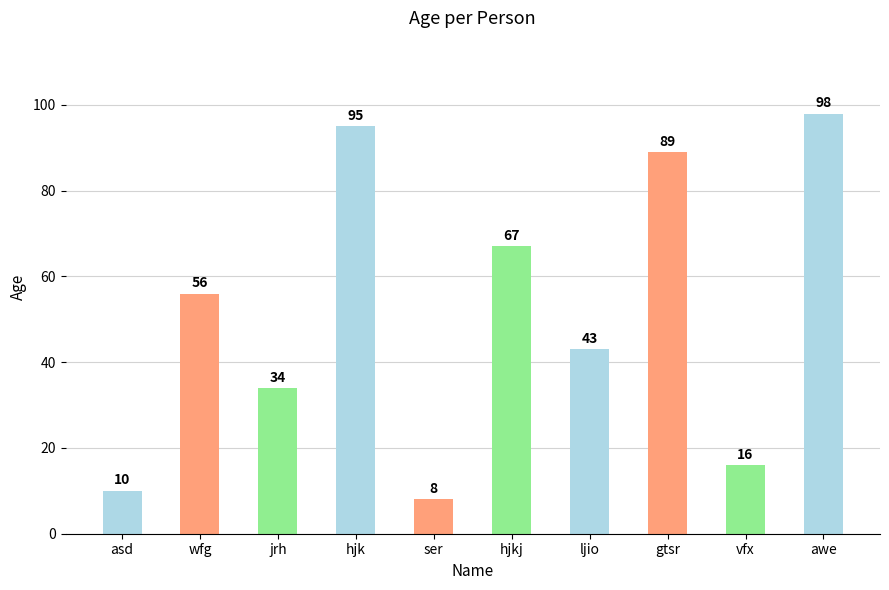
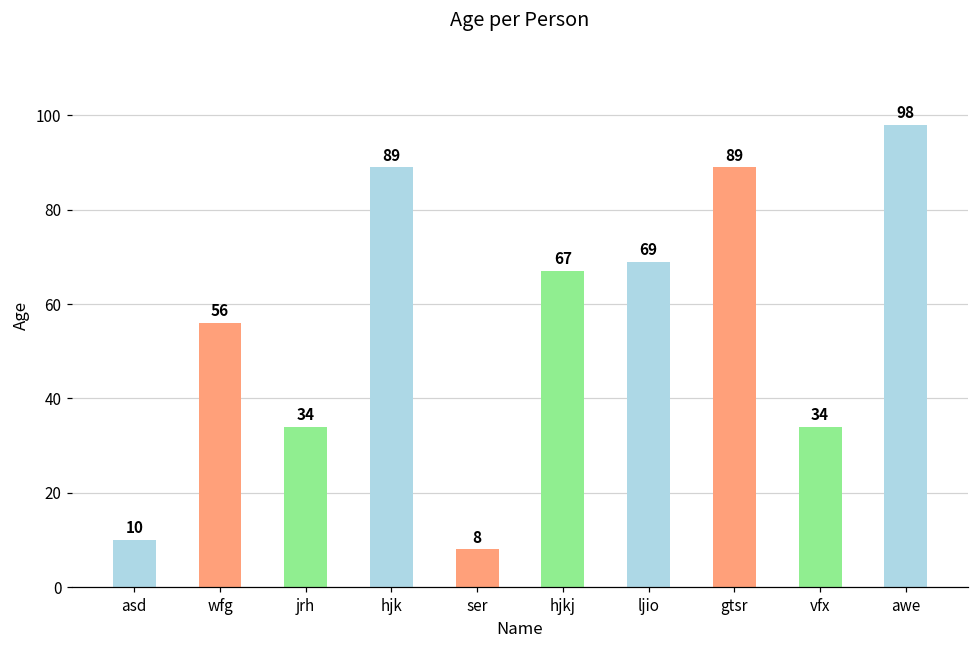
hjk: 95 -> 89
ljio: 43 -> 69
vfx: 16 -> 34
